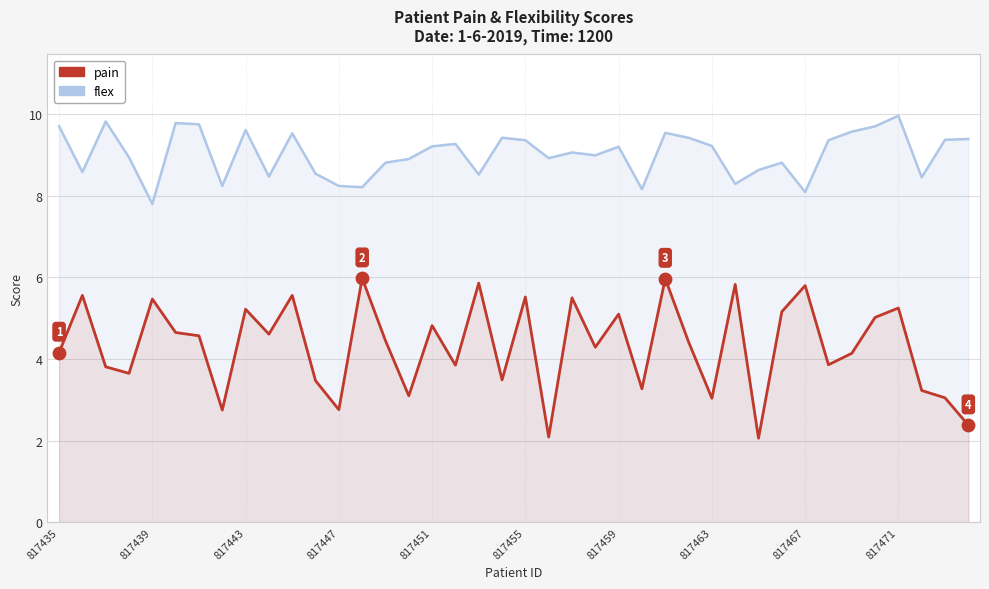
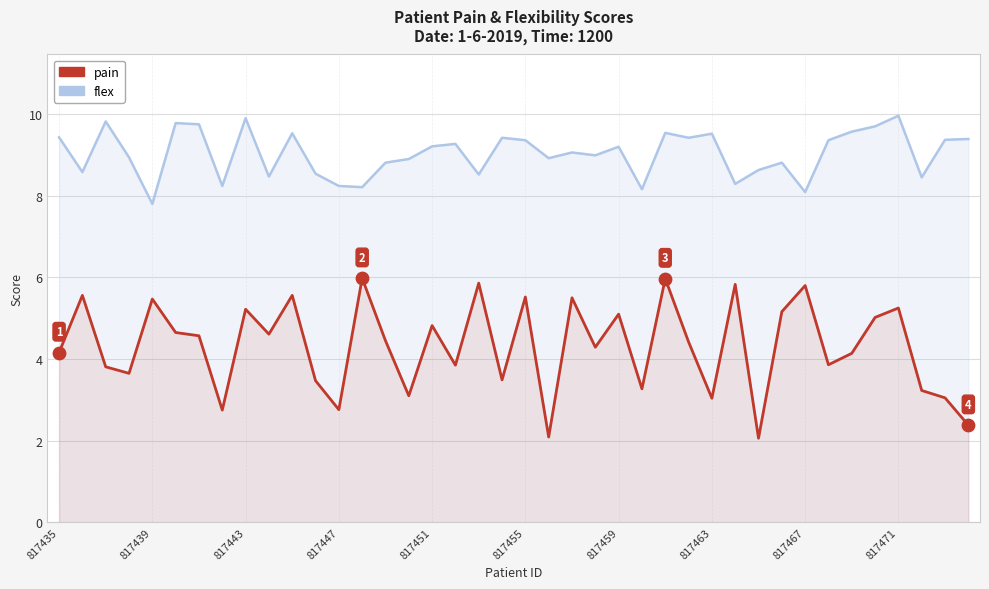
flex, 817435: 9.7 -> 9.4
flex, 817443: 9.6 -> 9.9
flex, 817463: 9.2 -> 9.5
